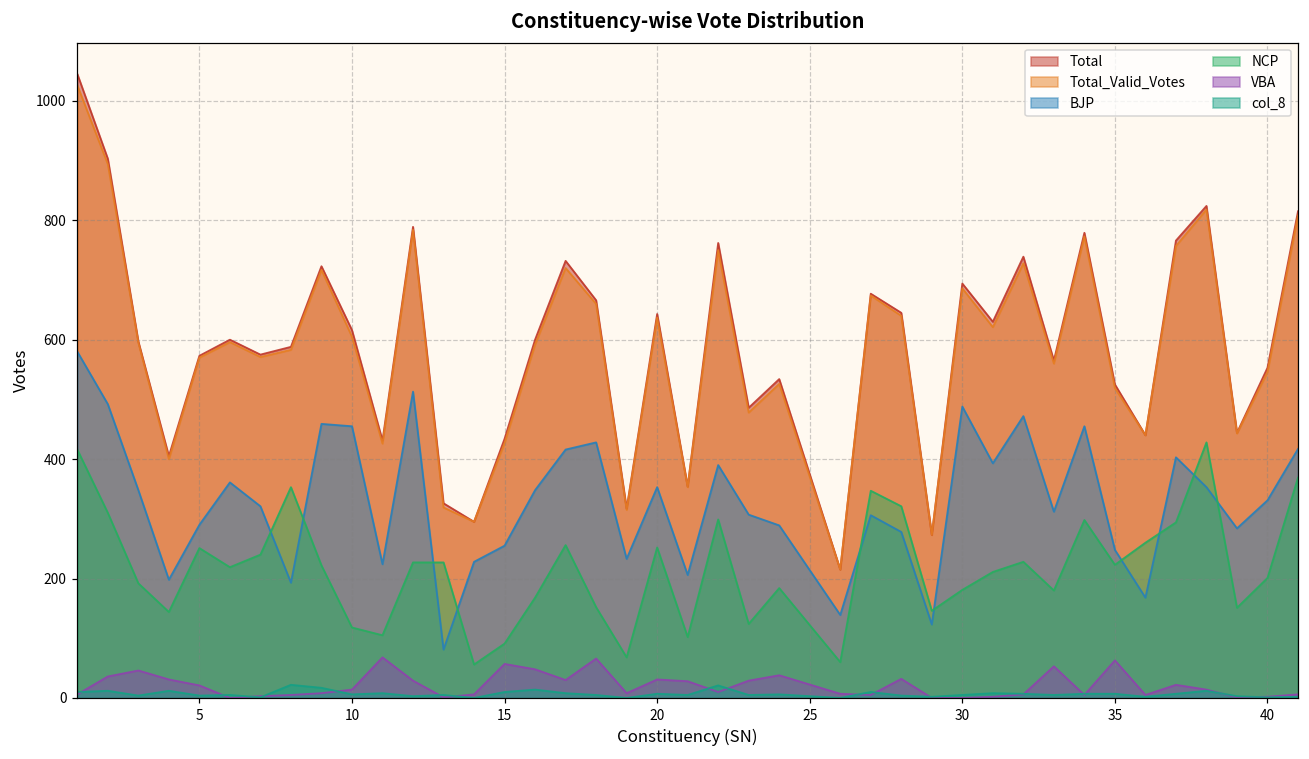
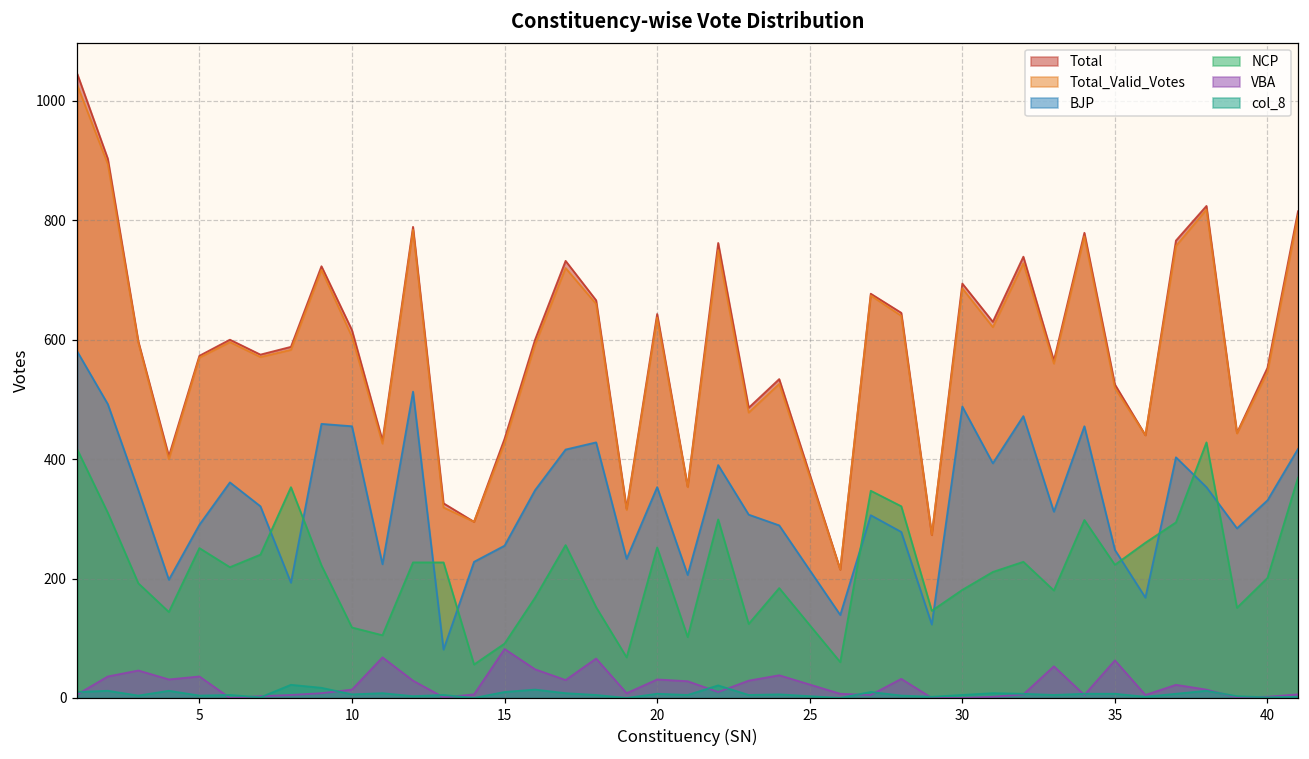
VBA, 5: 20 -> 40
VBA, 15: 60 -> 80
